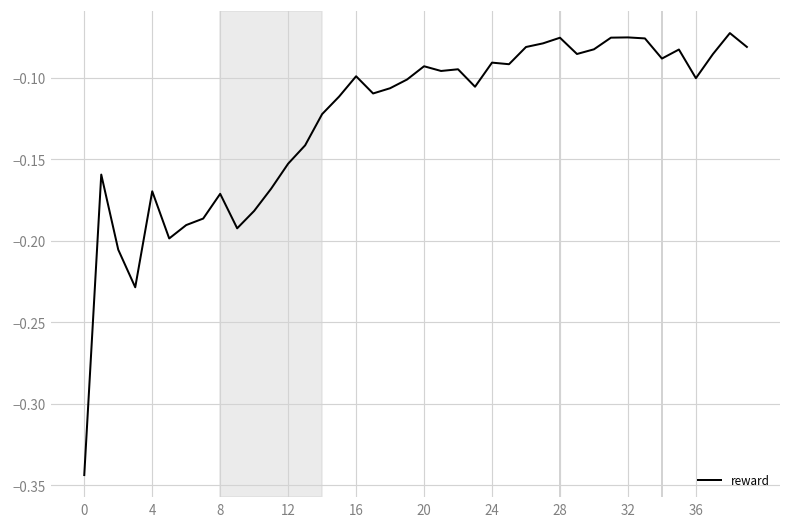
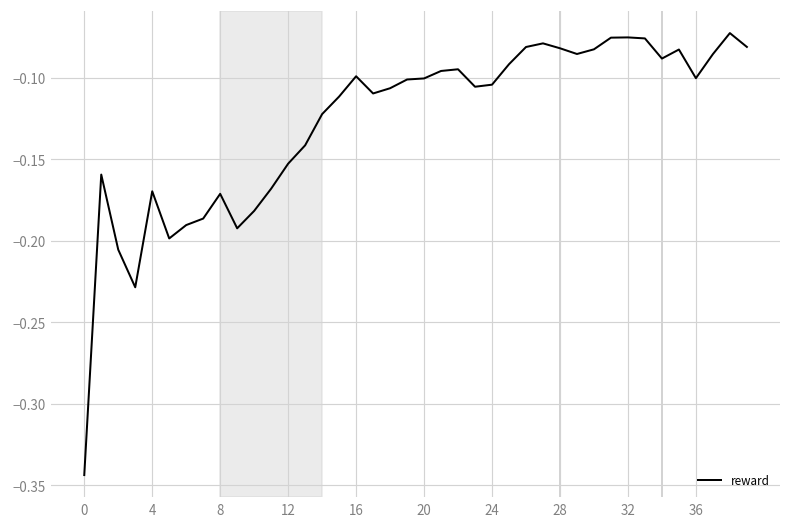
20: -0.093 -> -0.100
24: -0.091 -> -0.104
28: -0.075 -> -0.082
